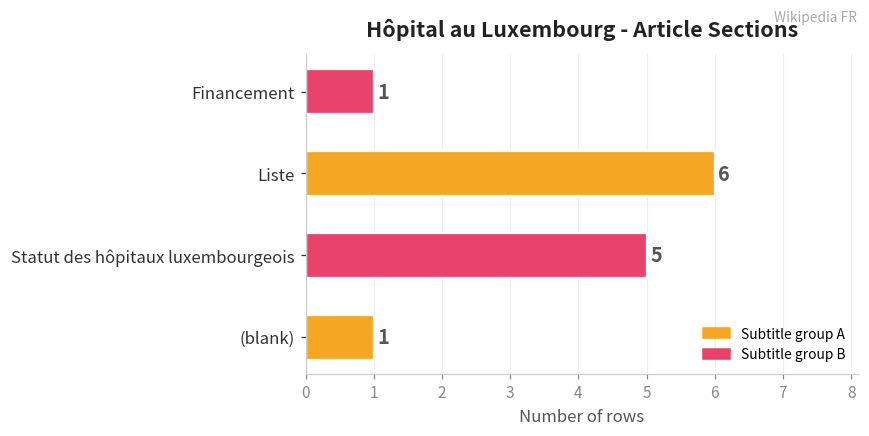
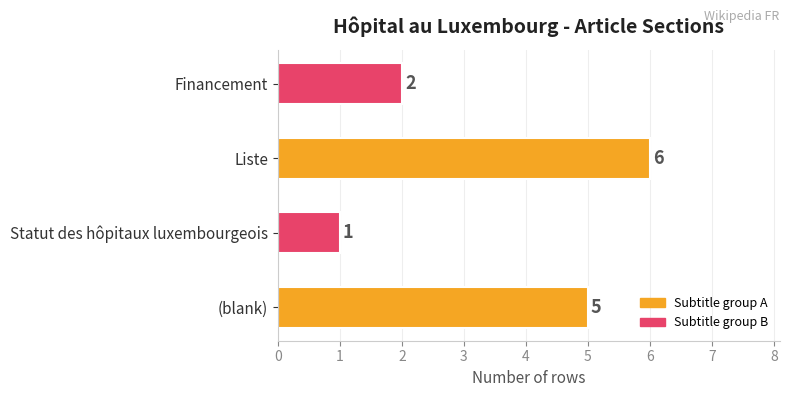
Financement: 1 -> 2
Statut des hôpitaux luxembourgeois: 5 -> 1
(blank): 1 -> 5
